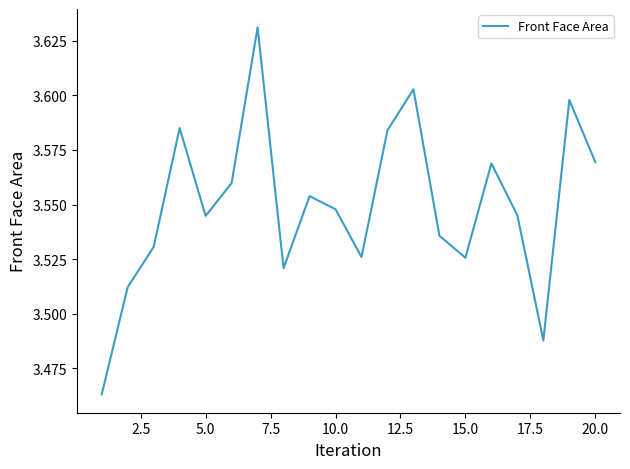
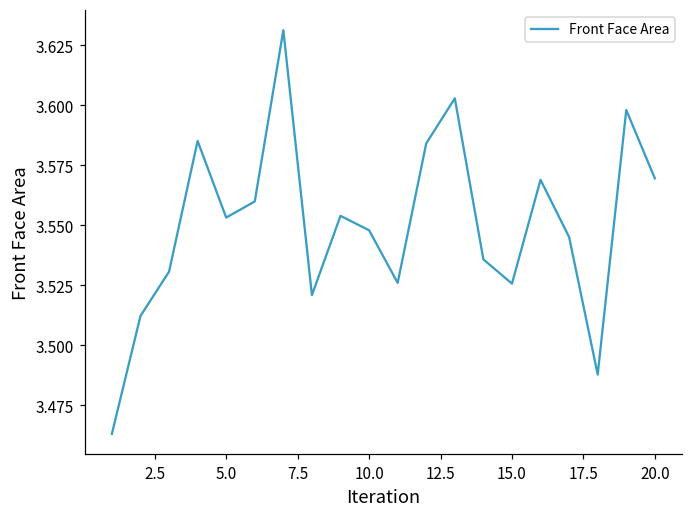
5.0: 3.545 -> 3.553
